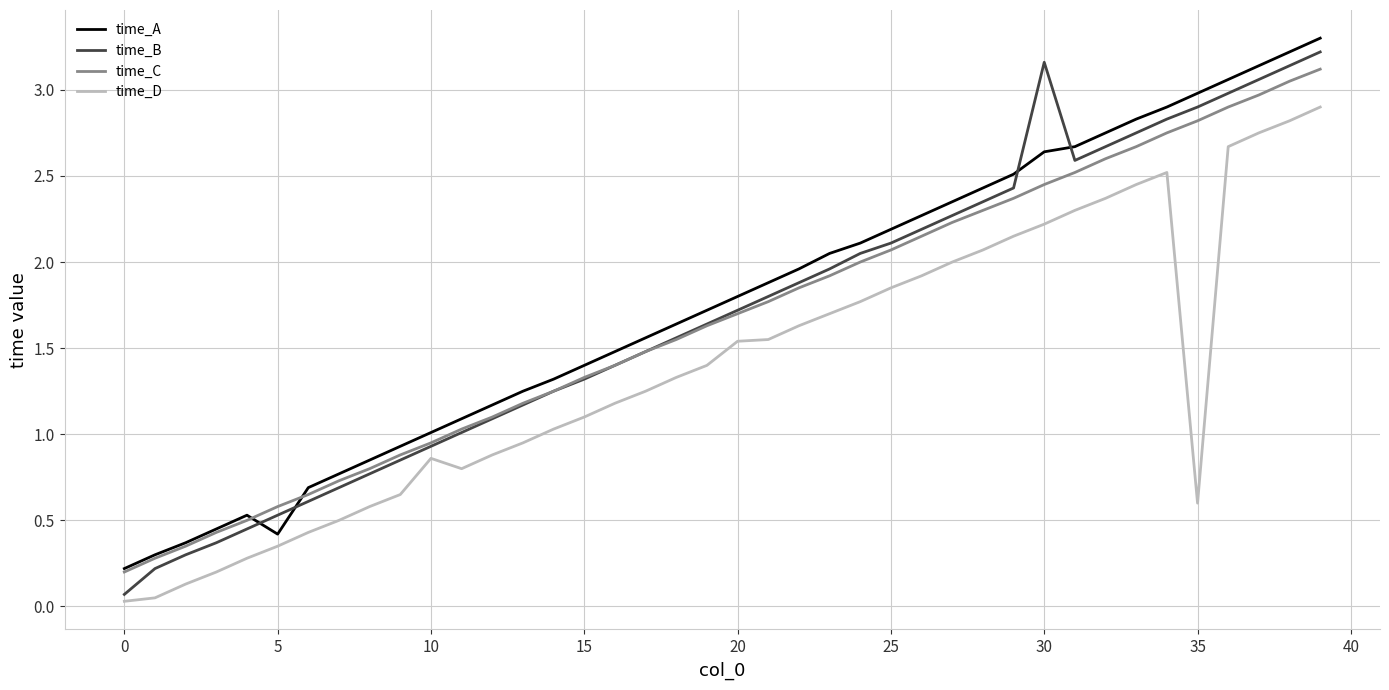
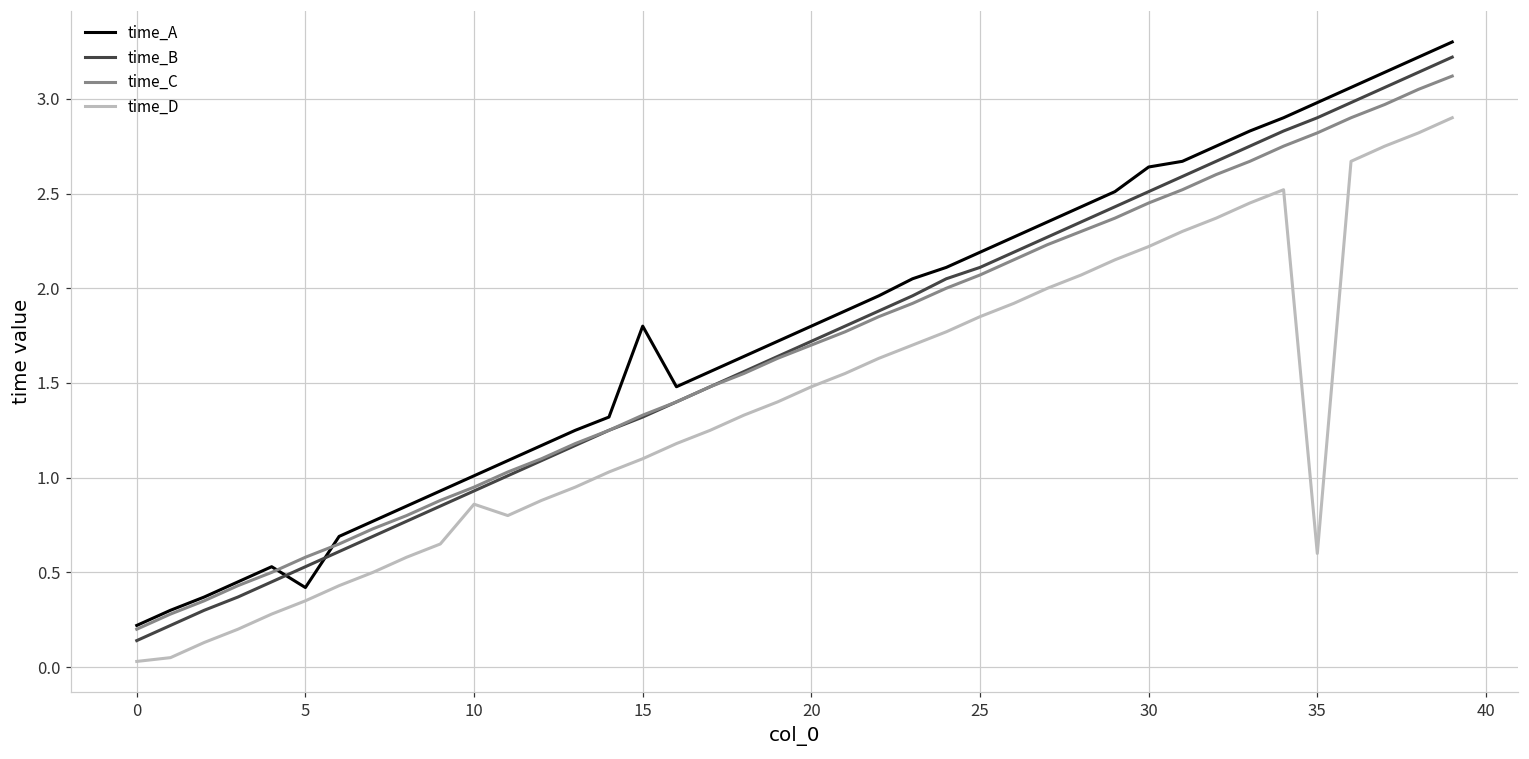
time_B, 0: 0.07 -> 0.14
time_A, 15: 1.4 -> 1.8
time_D, 20: 1.54 -> 1.48
time_B, 30: 3.16 -> 2.51
